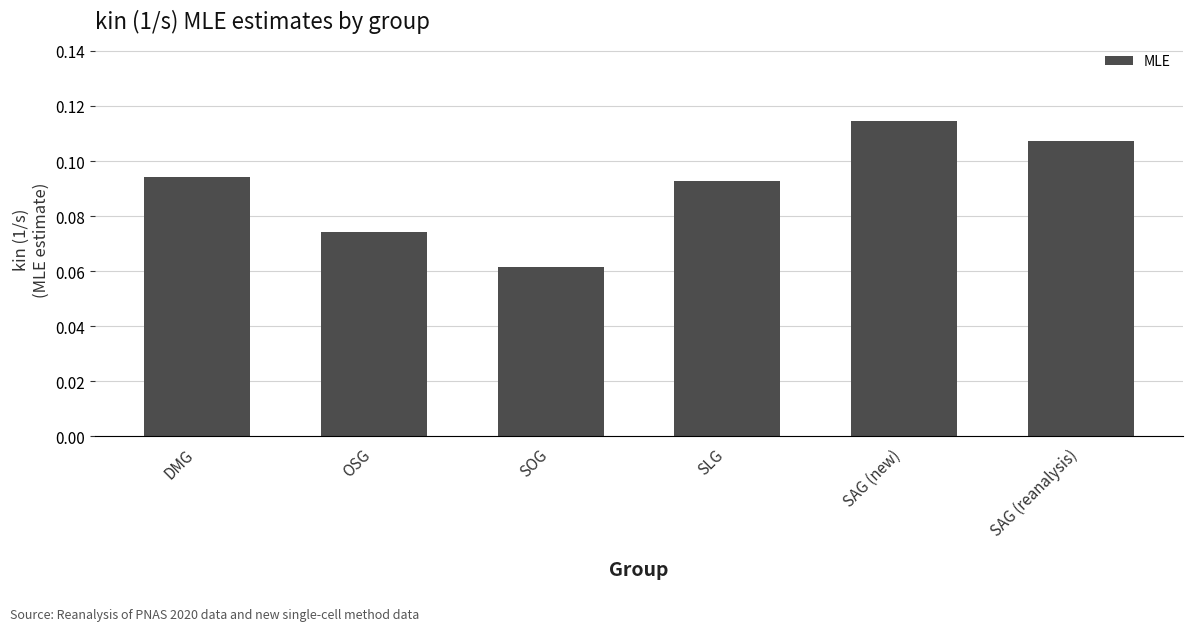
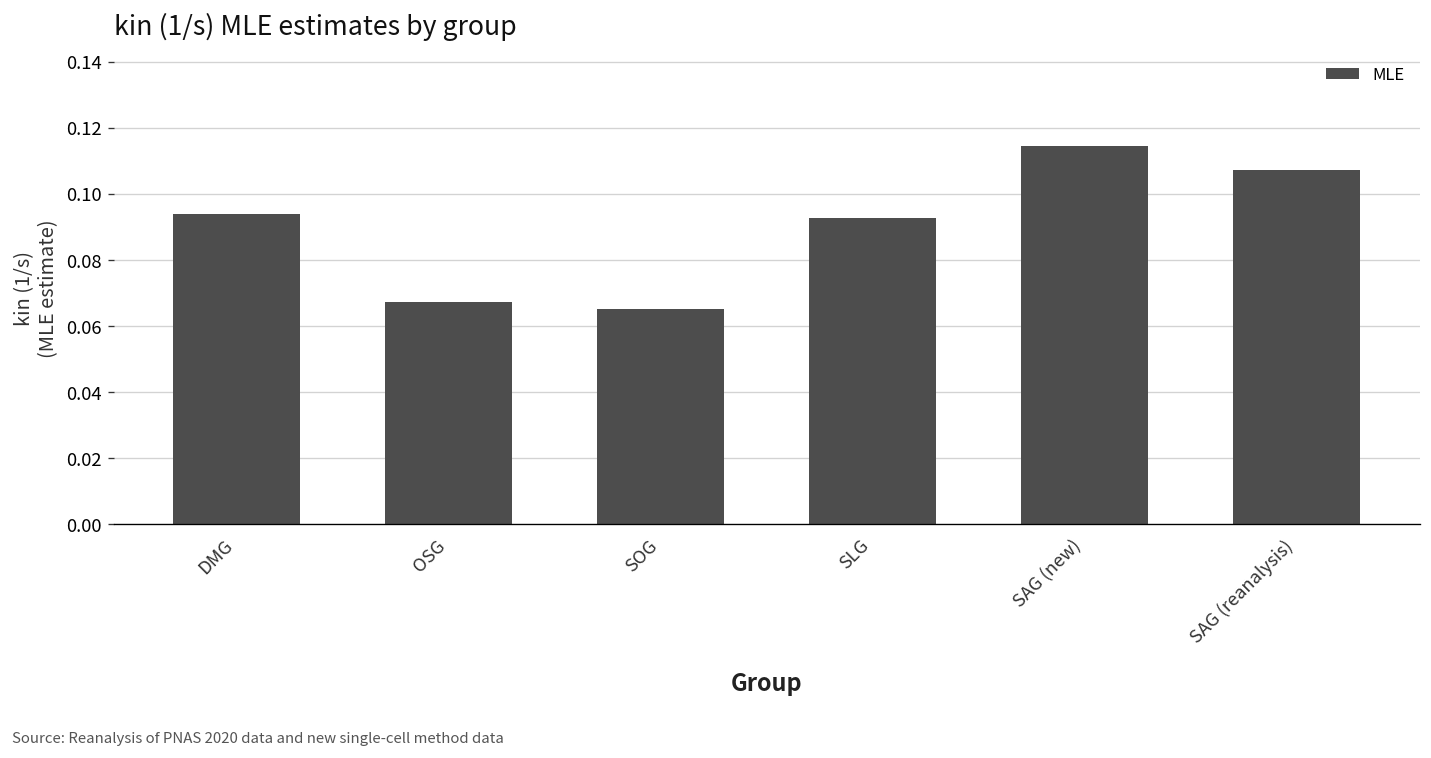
OSG: 0.074 -> 0.067
SOG: 0.062 -> 0.065
